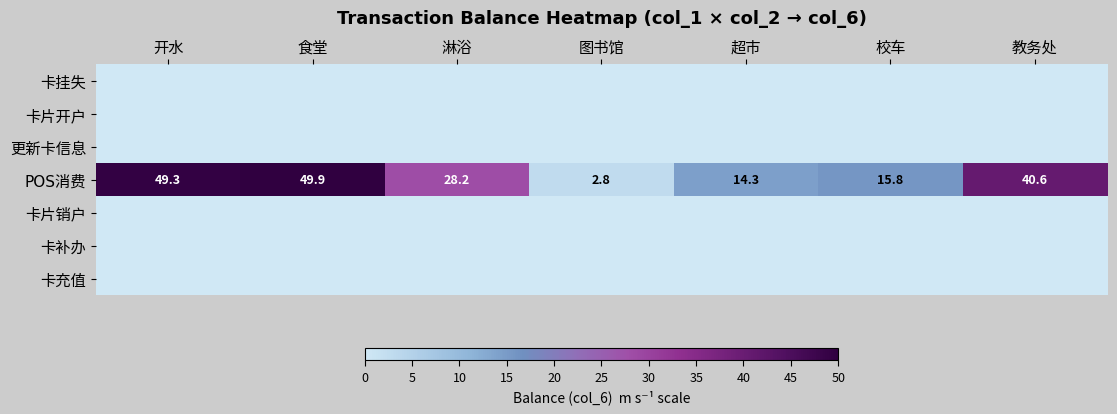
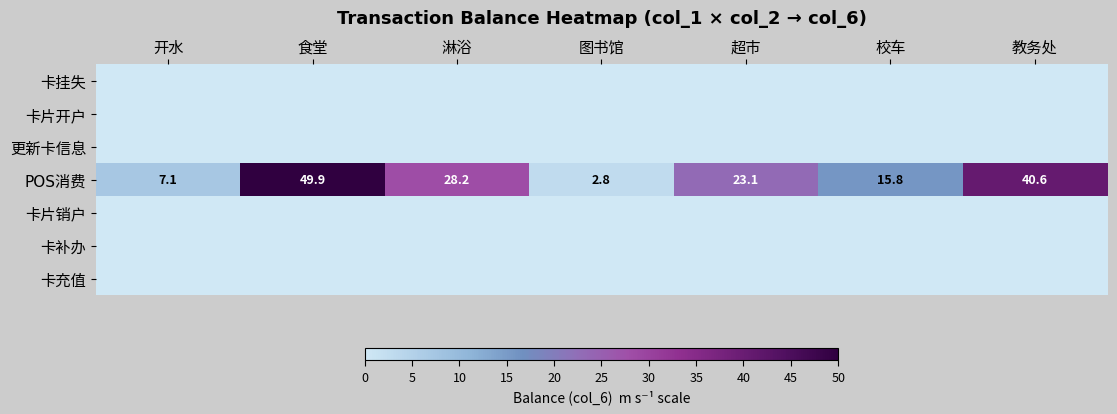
POS消费, 开水: 49.3 -> 7.1
POS消费, 超市: 14.3 -> 23.1
